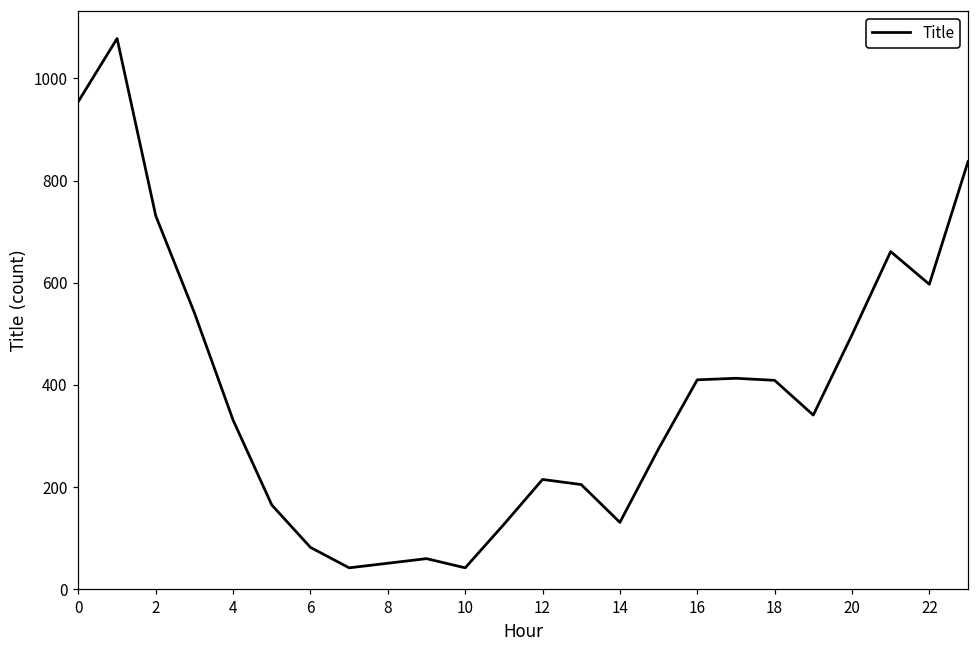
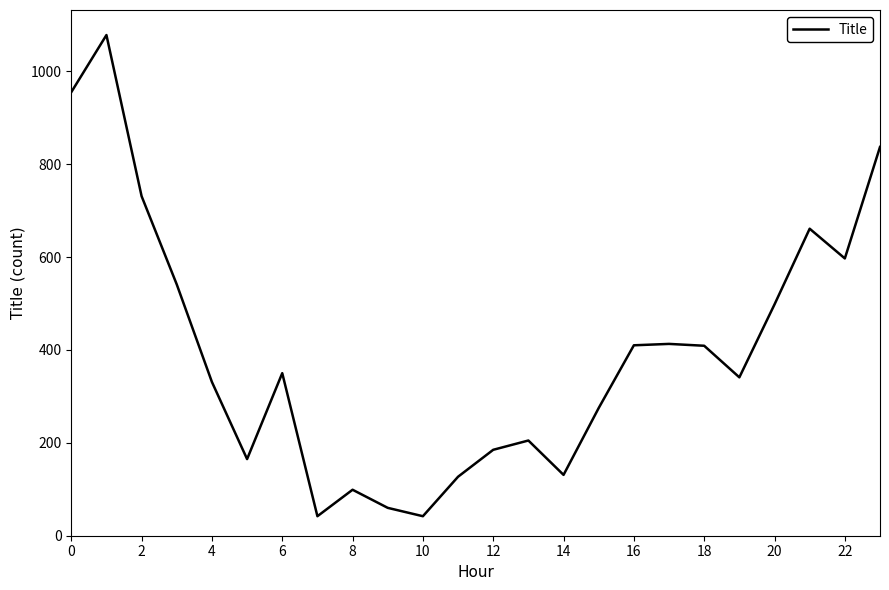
6: 80 -> 350
8: 50 -> 100
12: 220 -> 190
